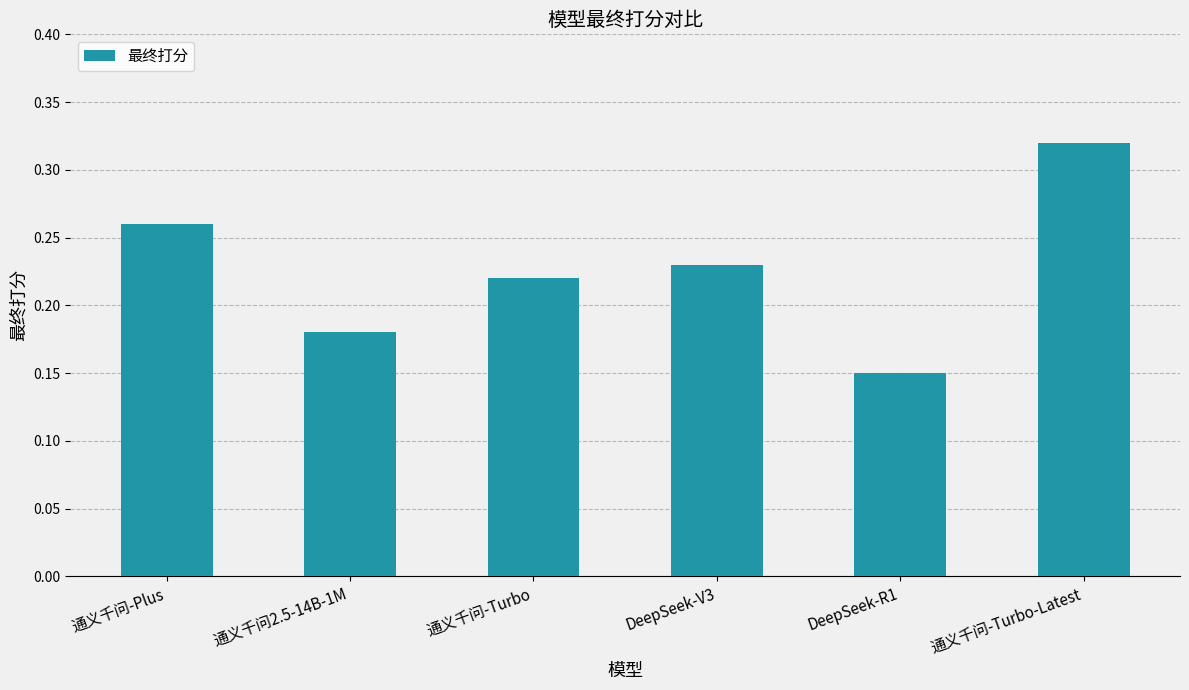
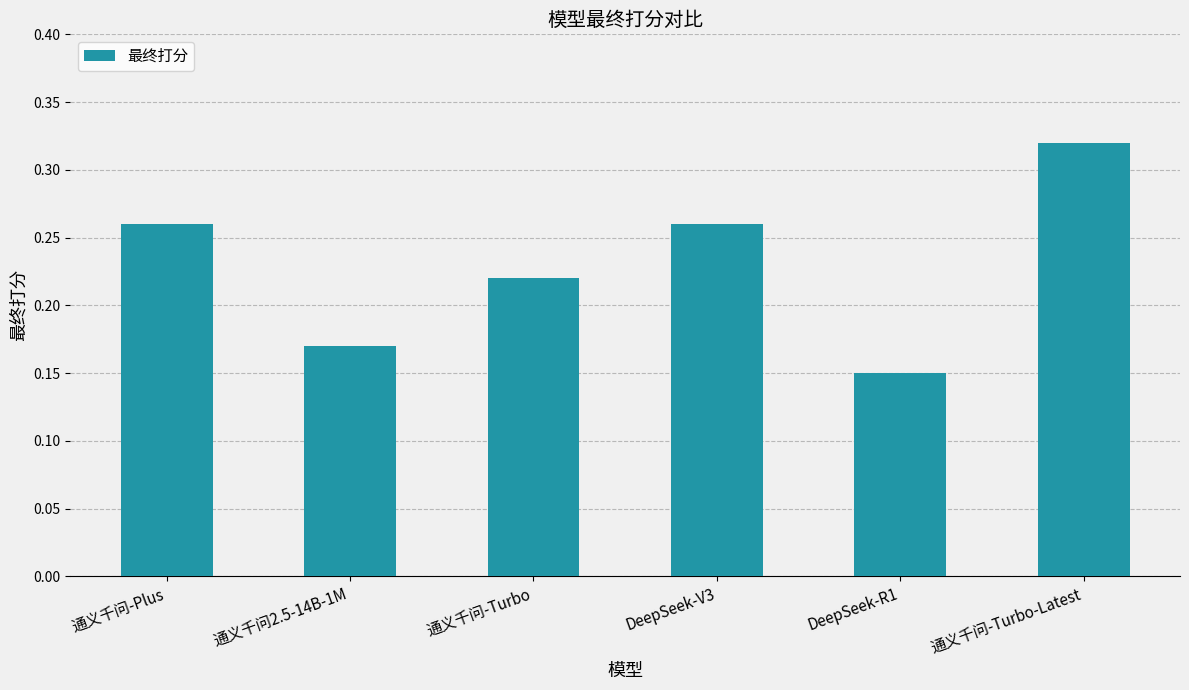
通义千问2.5-14B-1M: 0.18 -> 0.17
DeepSeek-V3: 0.23 -> 0.26
